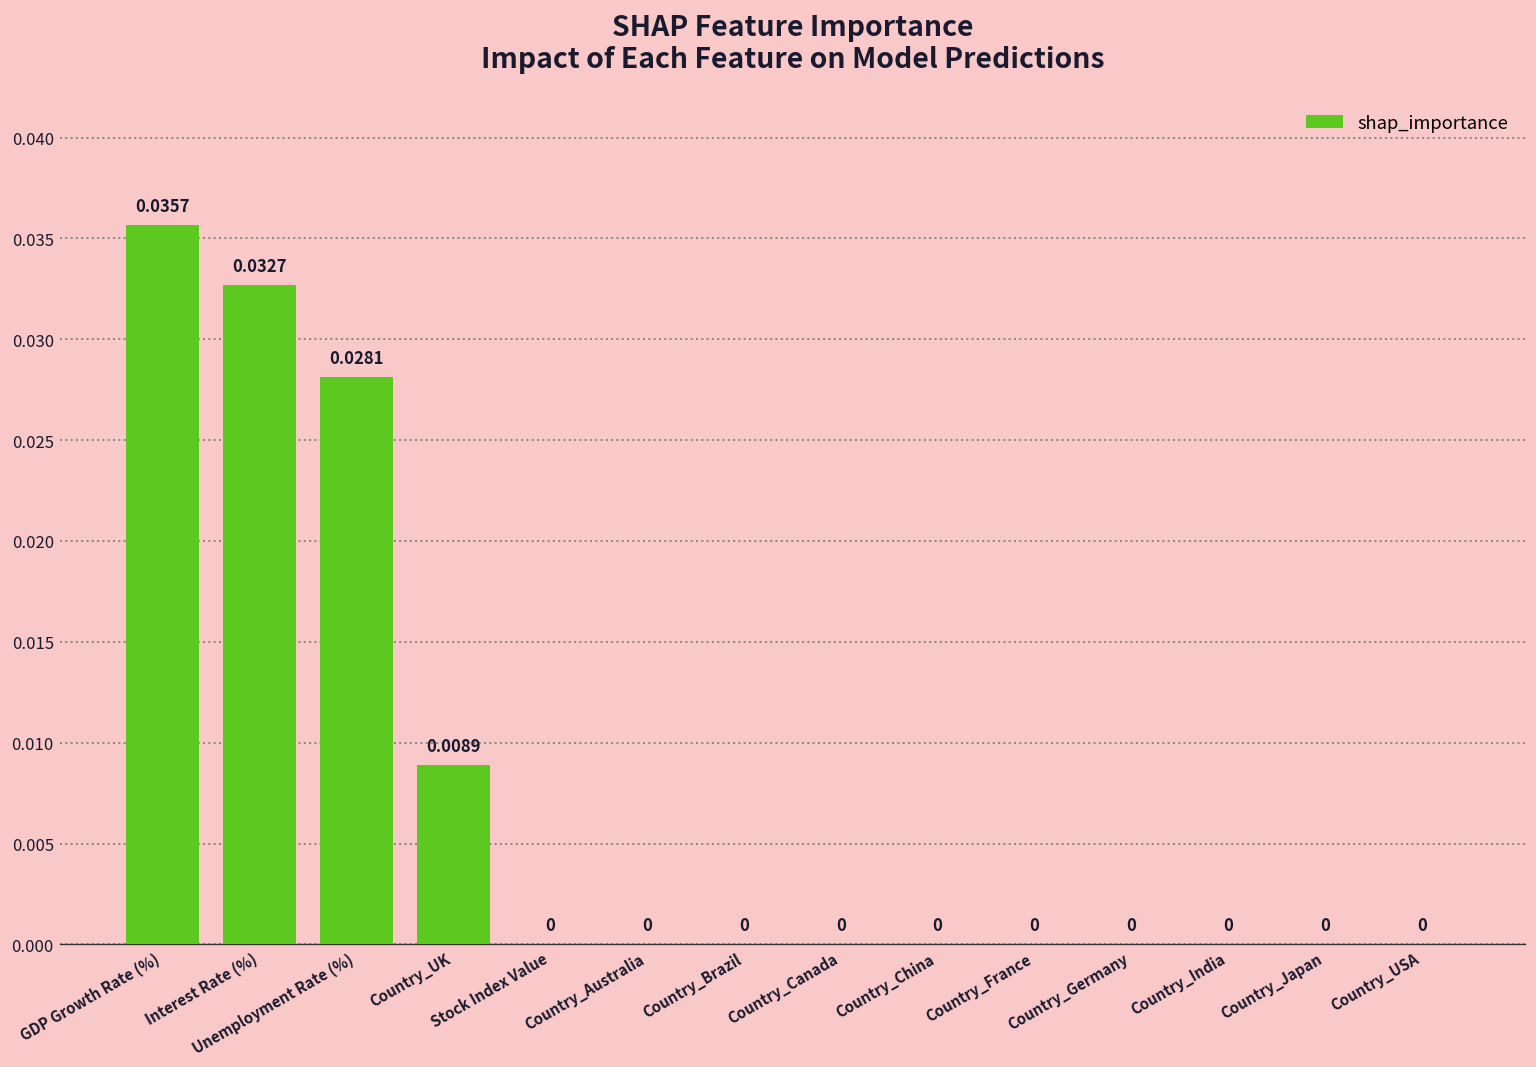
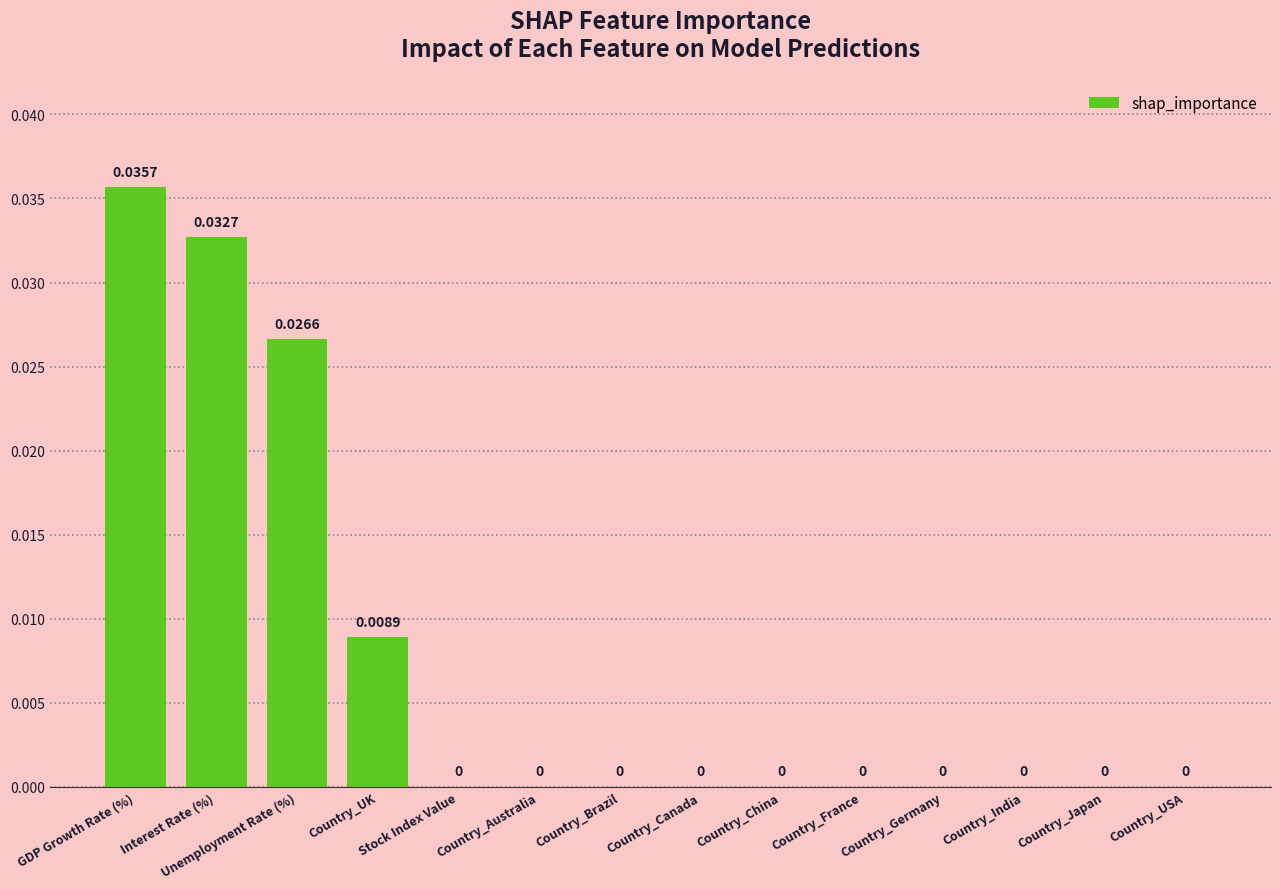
Unemployment Rate (%): 0.0281 -> 0.0266
